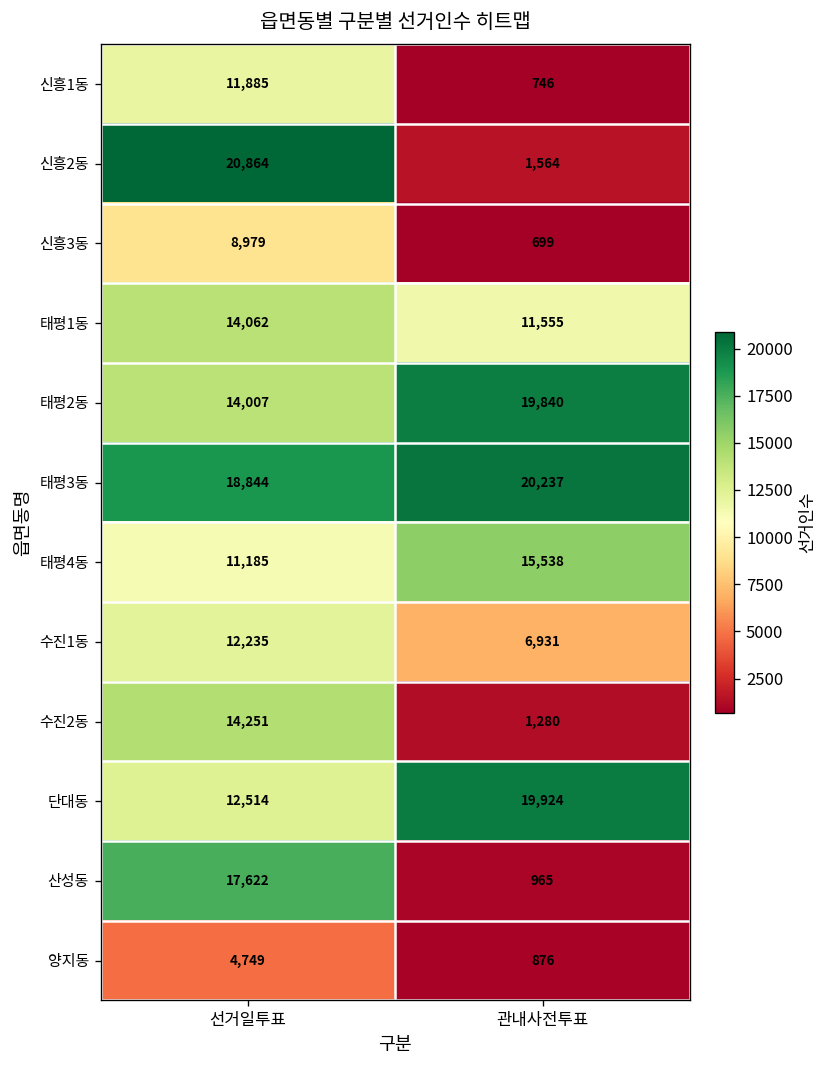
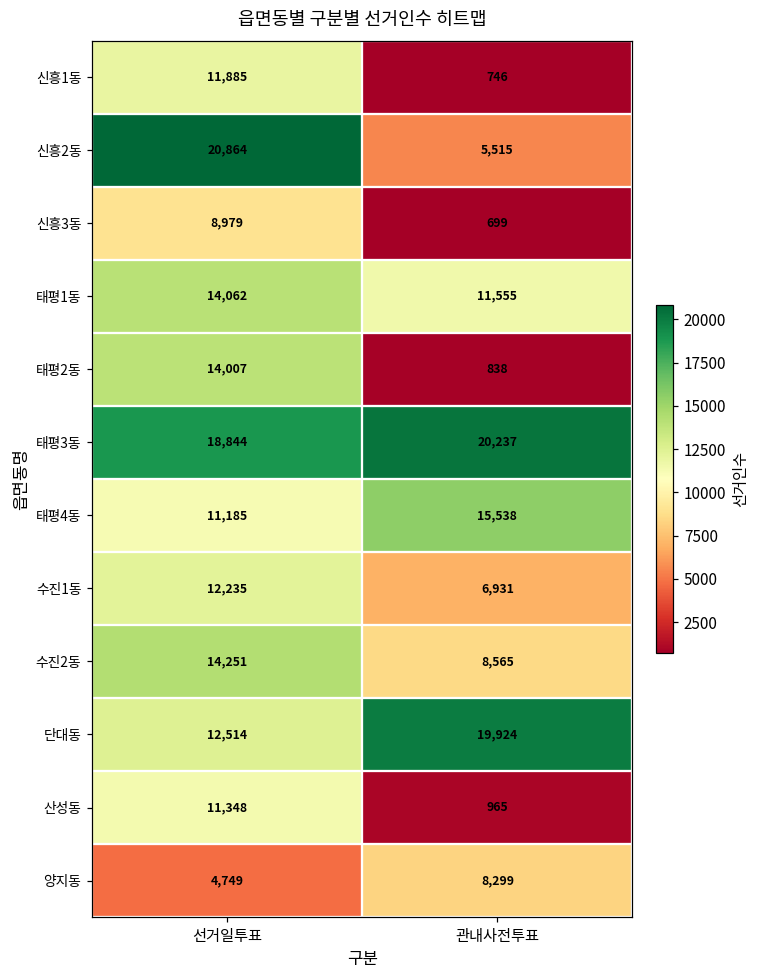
신흥2동, 관내사전투표: 1,564 -> 5,515
태평2동, 관내사전투표: 19,840 -> 838
수진2동, 관내사전투표: 1,280 -> 8,565
산성동, 선거일투표: 17,622 -> 11,348
양지동, 관내사전투표: 876 -> 8,299
